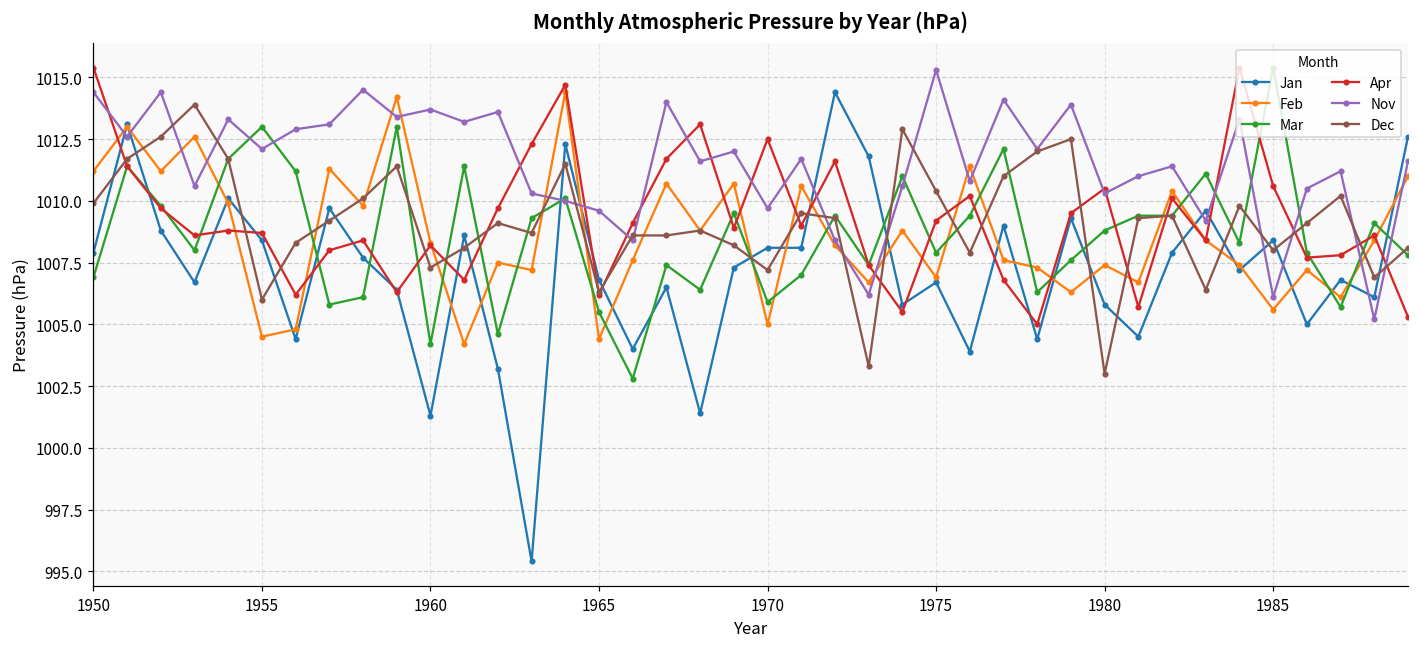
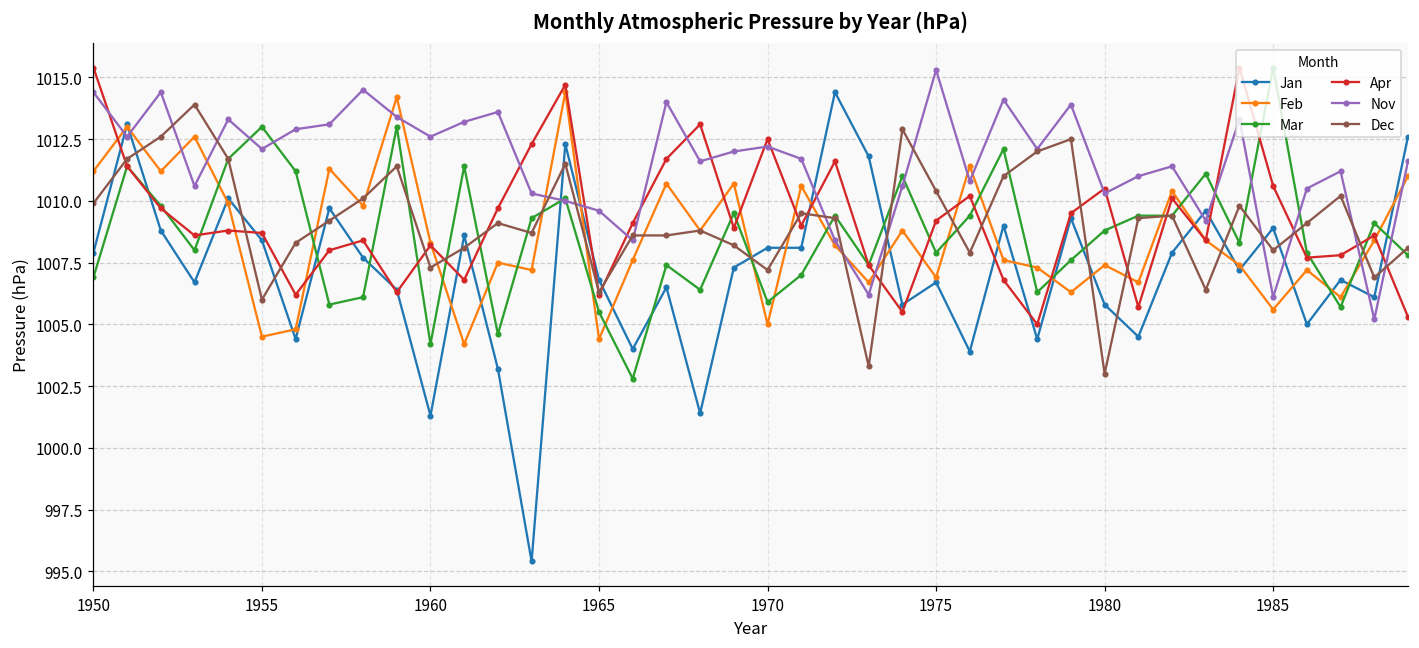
Nov, 1960: 1013.7 -> 1012.6
Nov, 1970: 1009.7 -> 1012.2
Jan, 1985: 1008.4 -> 1008.9
